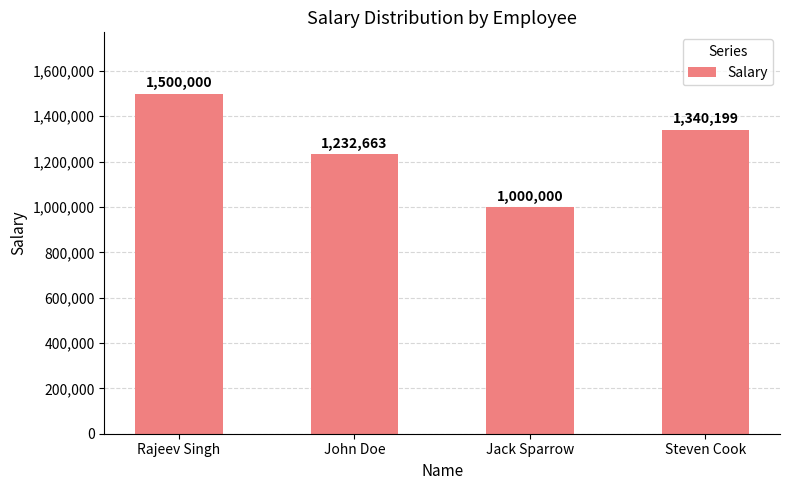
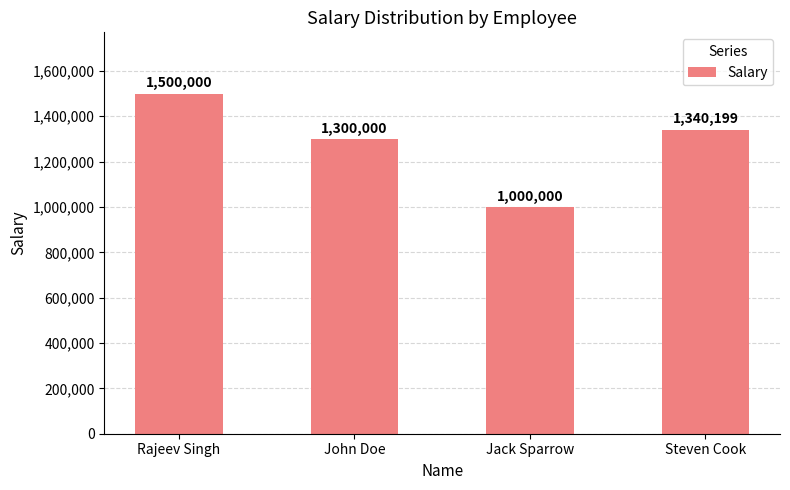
John Doe: 1,232,663 -> 1,300,000
